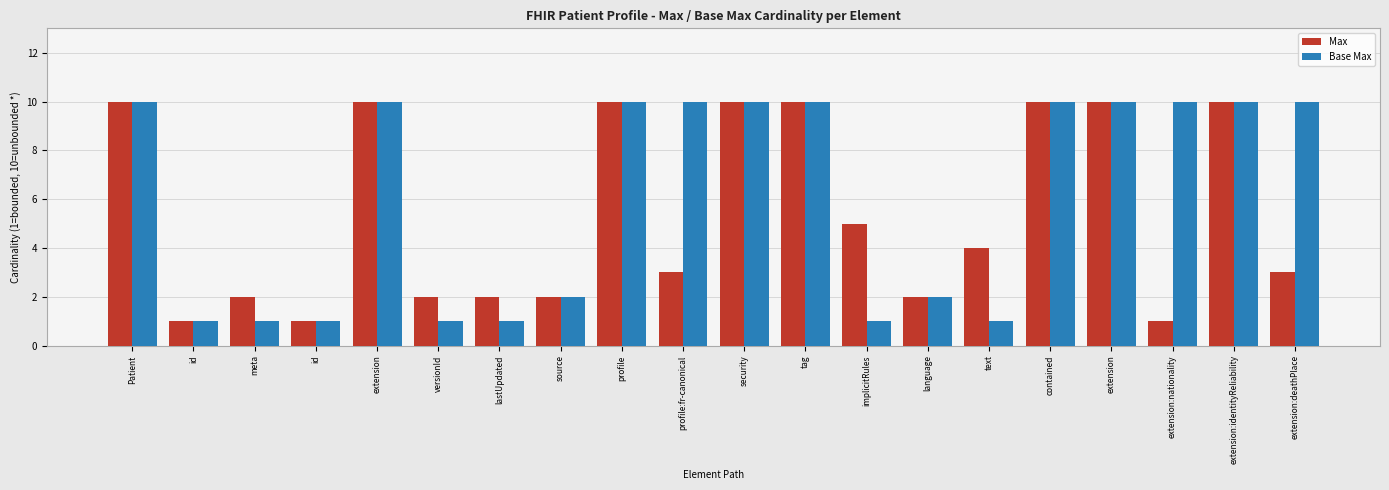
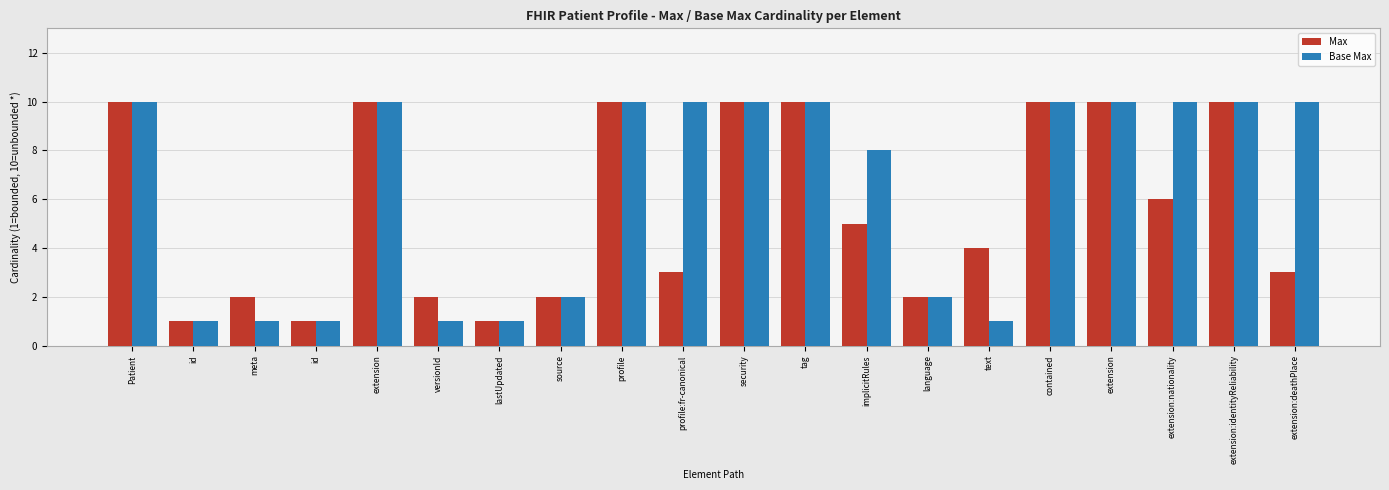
Max, lastUpdated: 2 -> 1
Base Max, implicitRules: 1 -> 8
Max, extension:nationality: 1 -> 6
